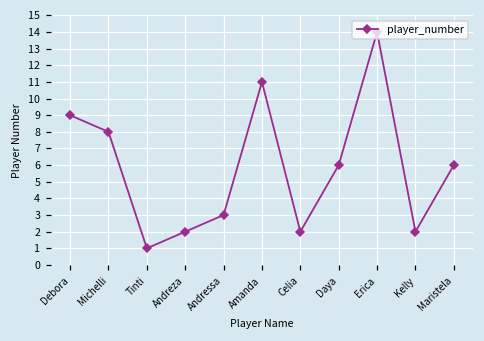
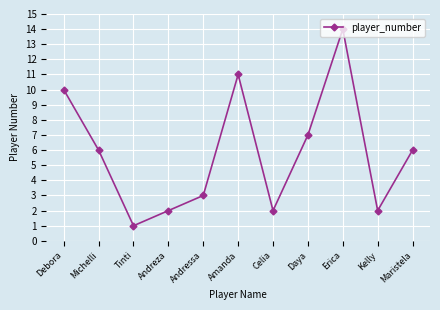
Debora: 9 -> 10
Michelli: 8 -> 6
Daya: 6 -> 7
